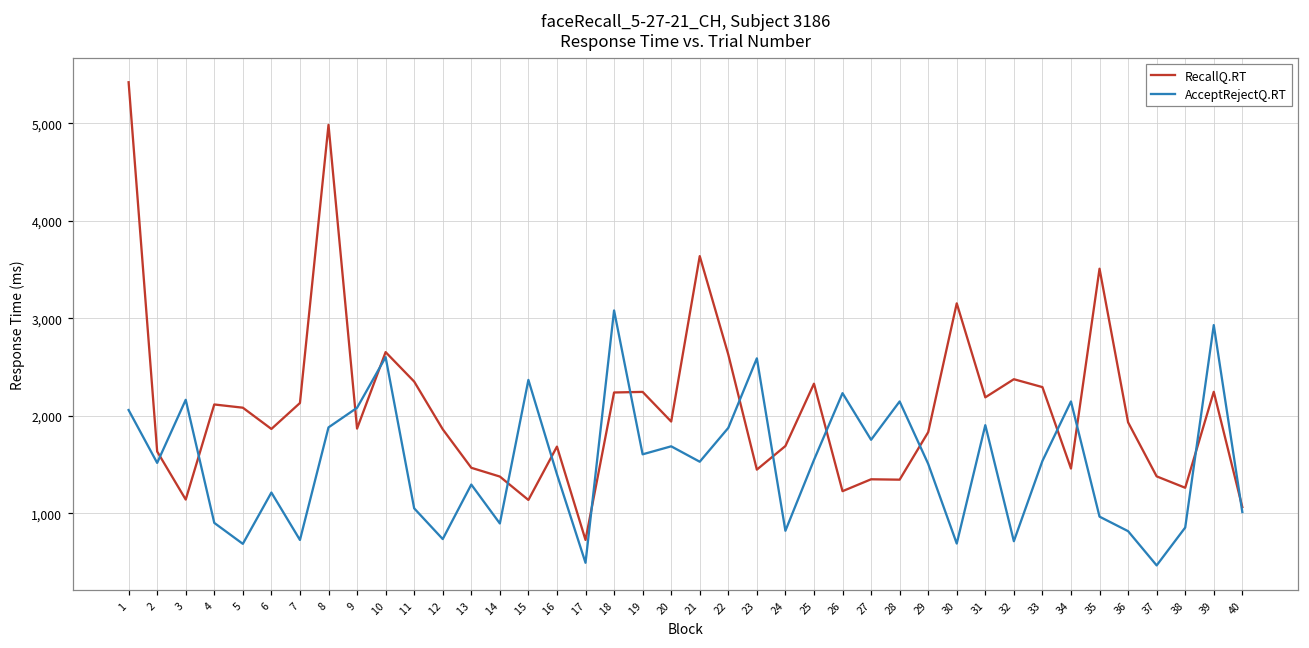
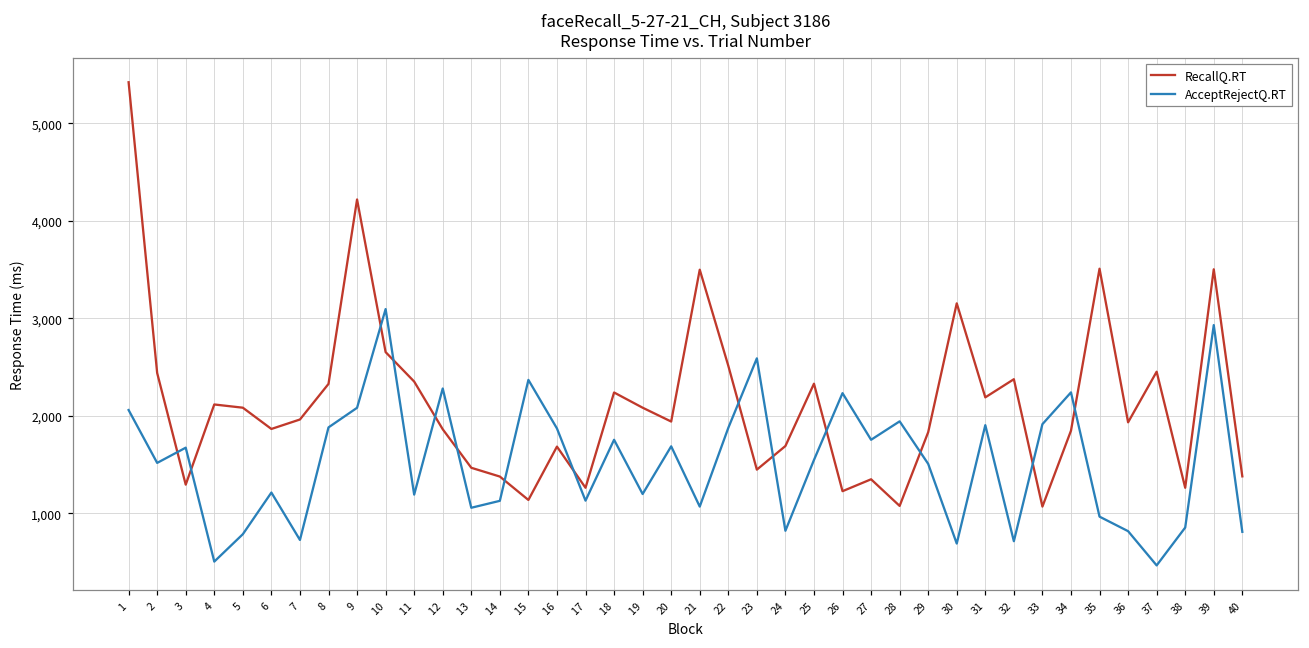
RecallQ.RT, 2: 1,600 -> 2,400
RecallQ.RT, 3: 1,100 -> 1,300
AcceptRejectQ.RT, 3: 2,200 -> 1,700
AcceptRejectQ.RT, 4: 900 -> 500
AcceptRejectQ.RT, 5: 700 -> 800
RecallQ.RT, 7: 2,100 -> 2,000
RecallQ.RT, 8: 5,000 -> 2,300
RecallQ.RT, 9: 1,900 -> 4,200
AcceptRejectQ.RT, 10: 2,600 -> 3,100
AcceptRejectQ.RT, 11: 1,100 -> 1,200
AcceptRejectQ.RT, 12: 700 -> 2,300
AcceptRejectQ.RT, 13: 1,300 -> 1,100
AcceptRejectQ.RT, 14: 900 -> 1,100
AcceptRejectQ.RT, 16: 1,400 -> 1,900
RecallQ.RT, 17: 700 -> 1,300
AcceptRejectQ.RT, 17: 500 -> 1,100
AcceptRejectQ.RT, 18: 3,100 -> 1,800
RecallQ.RT, 19: 2,200 -> 2,100
AcceptRejectQ.RT, 19: 1,600 -> 1,200
RecallQ.RT, 21: 3,600 -> 3,500
AcceptRejectQ.RT, 21: 1,500 -> 1,100
RecallQ.RT, 22: 2,600 -> 2,500
RecallQ.RT, 28: 1,300 -> 1,100
AcceptRejectQ.RT, 28: 2,100 -> 1,900
RecallQ.RT, 33: 2,300 -> 1,100
AcceptRejectQ.RT, 33: 1,500 -> 1,900
RecallQ.RT, 34: 1,500 -> 1,800
AcceptRejectQ.RT, 34: 2,100 -> 2,200
RecallQ.RT, 37: 1,400 -> 2,500
RecallQ.RT, 39: 2,200 -> 3,500
RecallQ.RT, 40: 1,100 -> 1,400
AcceptRejectQ.RT, 40: 1,000 -> 800
